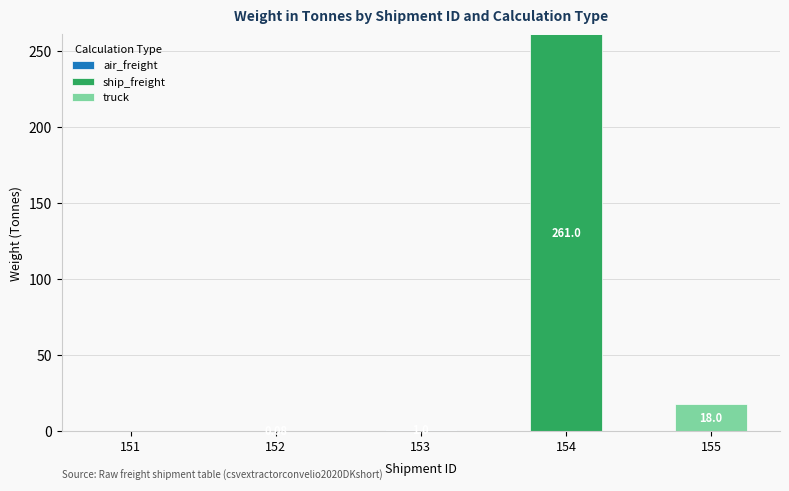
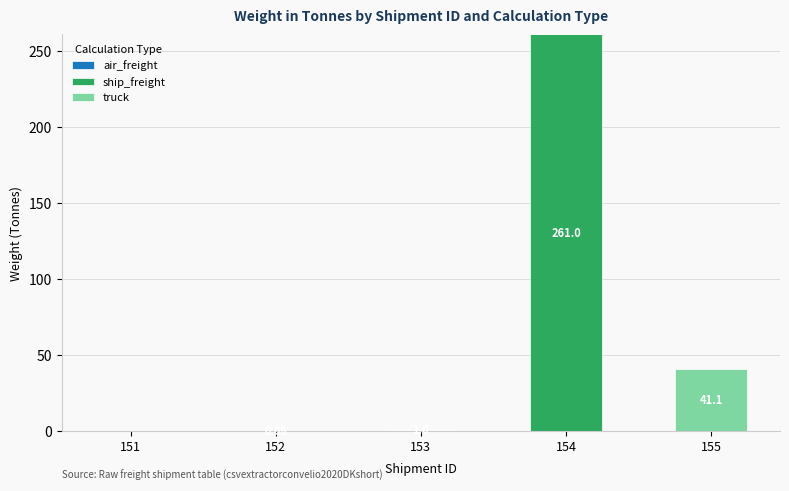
truck, 155: 18.0 -> 41.1
